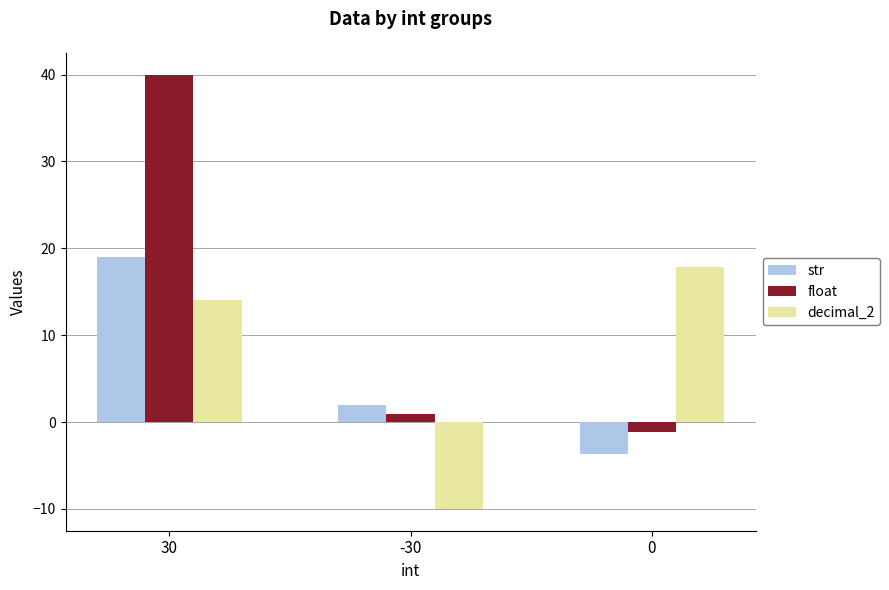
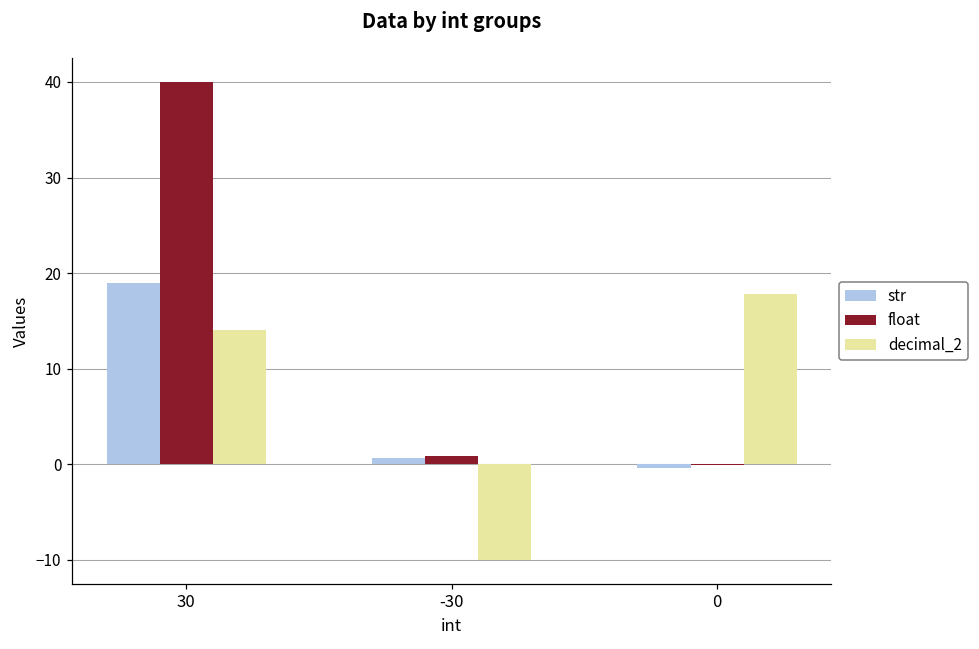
str, -30: 2 -> 1
str, 0: -4 -> 0
float, 0: -1 -> 0
